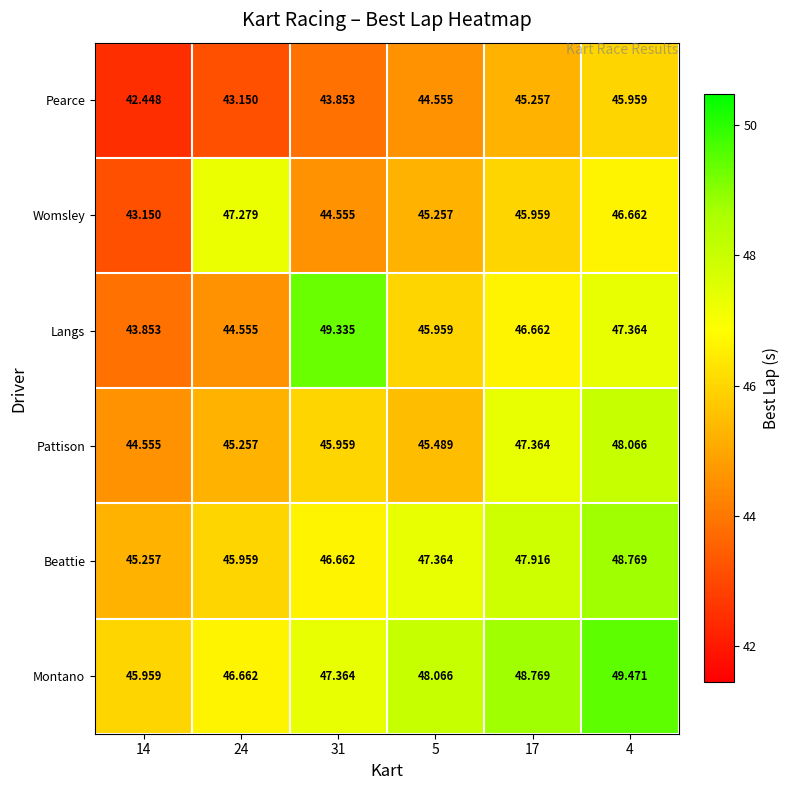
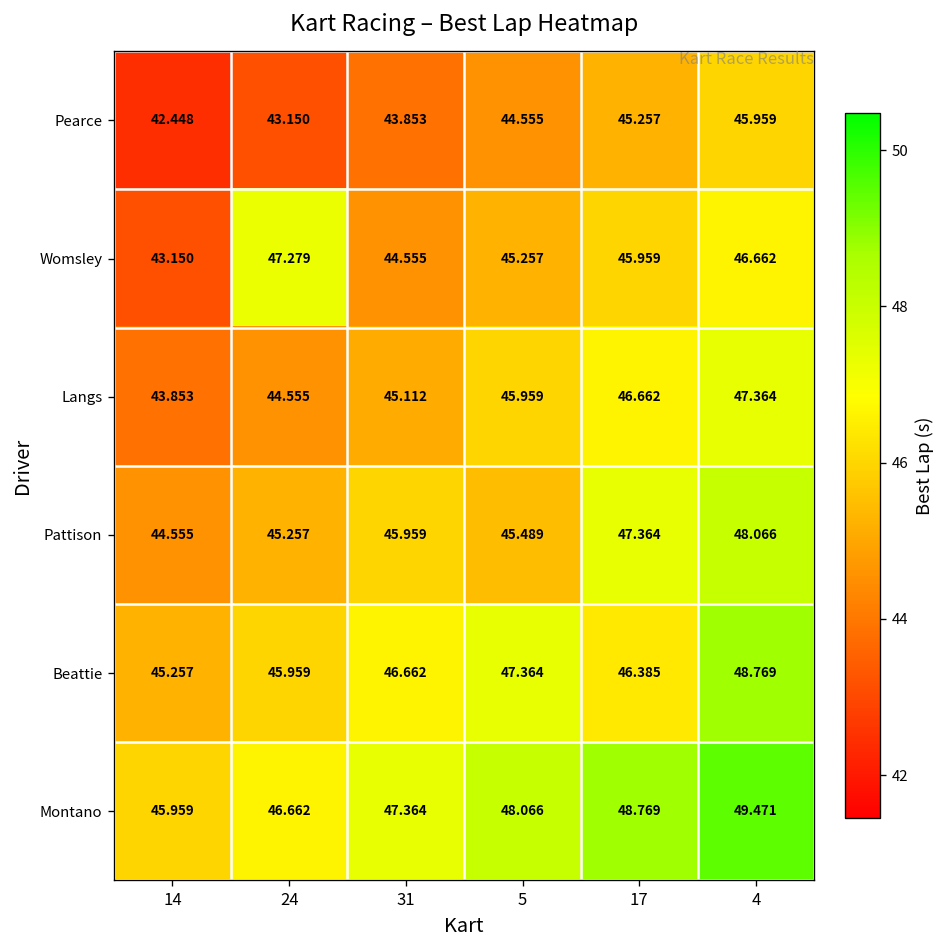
Langs, 31: 49.335 -> 45.112
Beattie, 17: 47.916 -> 46.385
